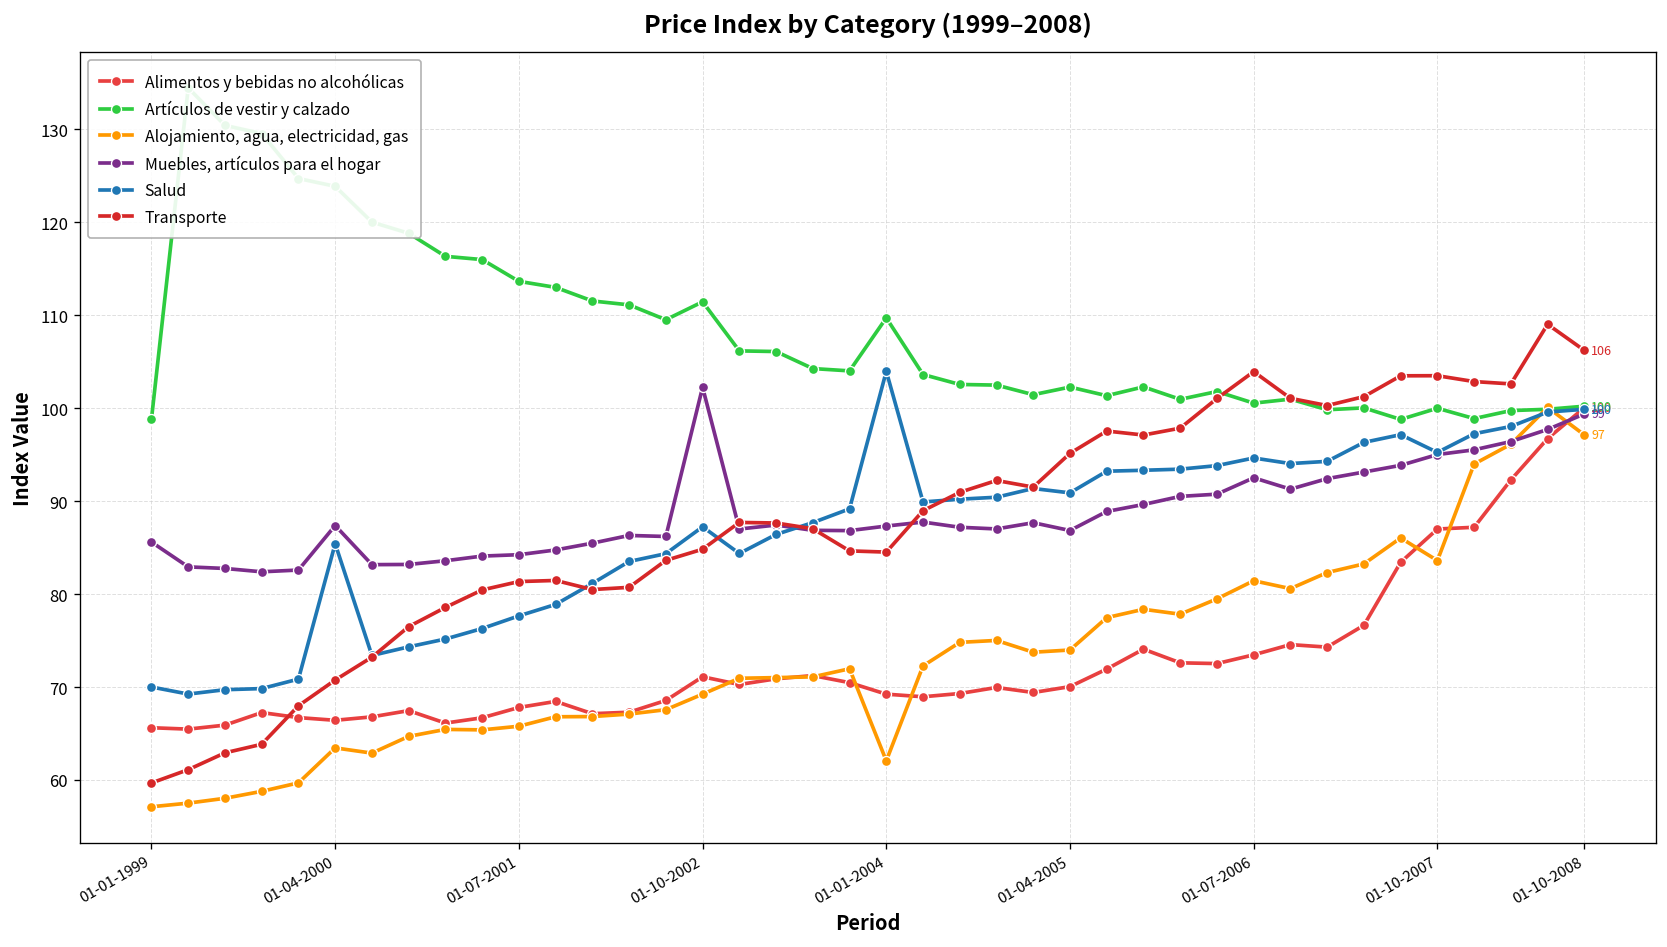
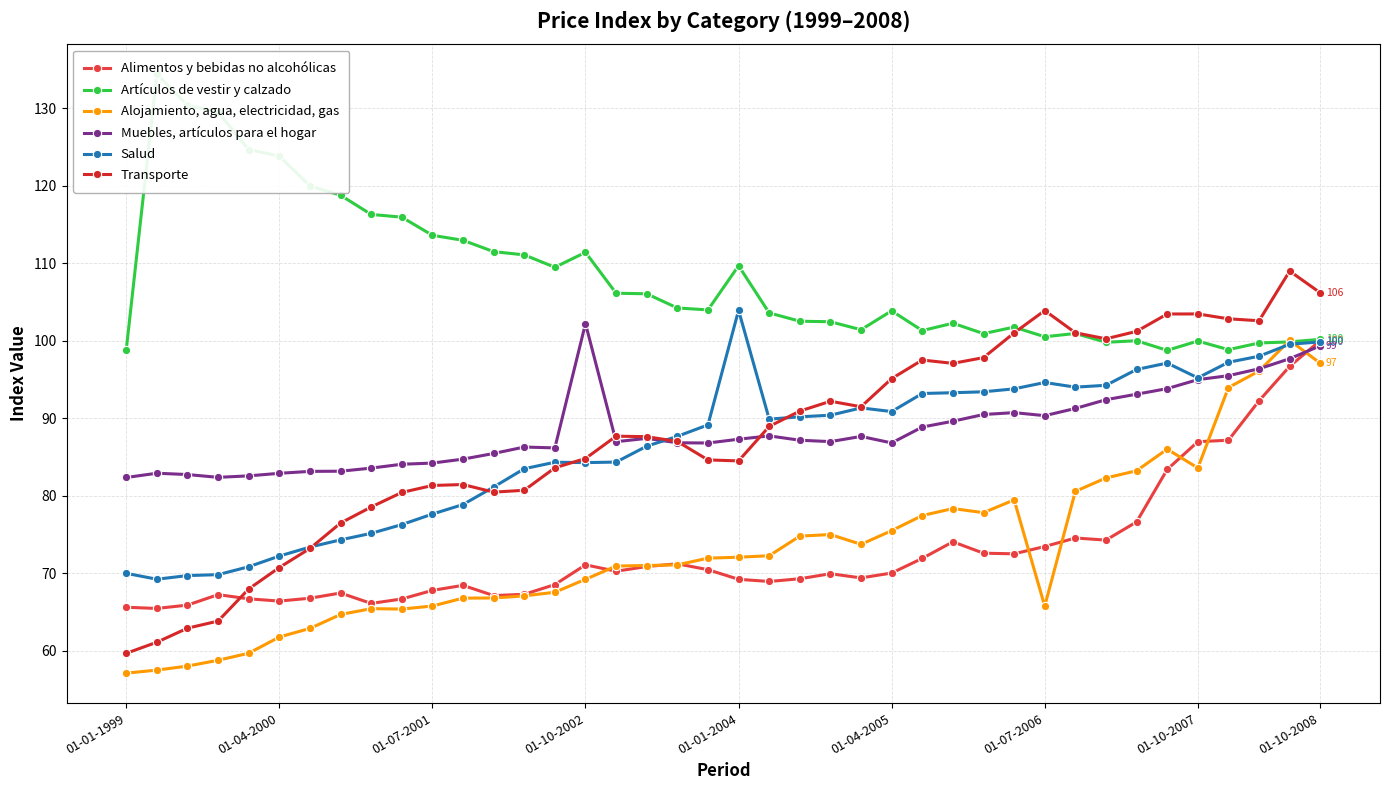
Muebles, artículos para el hogar, 01-01-1999: 86 -> 82
Alojamiento, agua, electricidad, gas, 01-04-2000: 63 -> 62
Muebles, artículos para el hogar, 01-04-2000: 87 -> 83
Salud, 01-04-2000: 85 -> 72
Salud, 01-10-2002: 87 -> 84
Alojamiento, agua, electricidad, gas, 01-01-2004: 62 -> 72
Artículos de vestir y calzado, 01-04-2005: 102 -> 104
Alojamiento, agua, electricidad, gas, 01-04-2005: 74 -> 76
Alojamiento, agua, electricidad, gas, 01-07-2006: 81 -> 66
Muebles, artículos para el hogar, 01-07-2006: 93 -> 90
